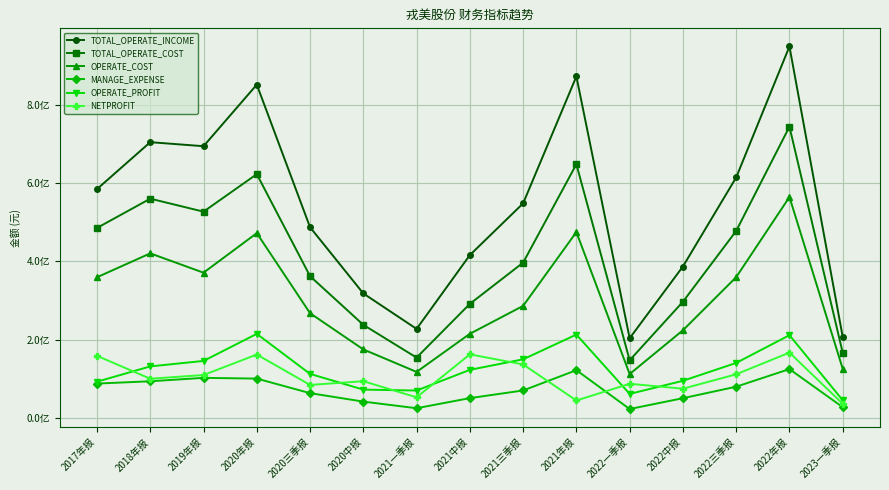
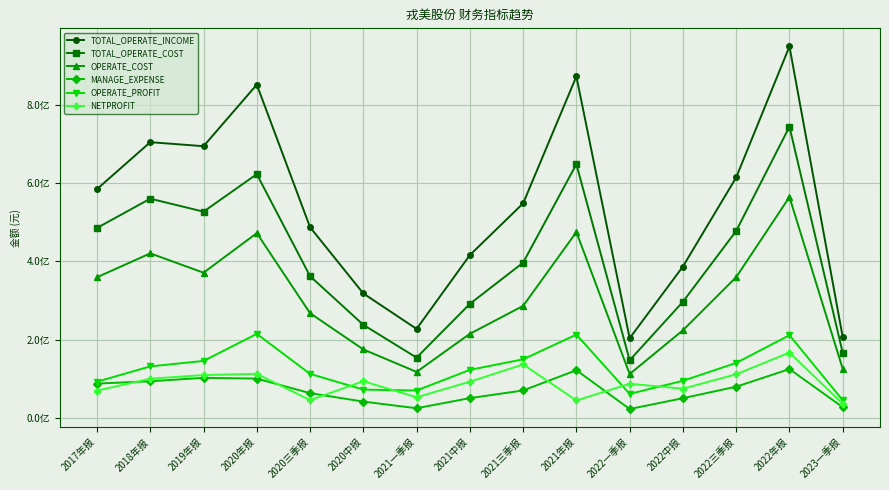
NETPROFIT, 2017年报: 1.6亿 -> 0.7亿
NETPROFIT, 2020年报: 1.6亿 -> 1.1亿
NETPROFIT, 2020三季报: 0.8亿 -> 0.5亿
NETPROFIT, 2021中报: 1.6亿 -> 0.9亿
